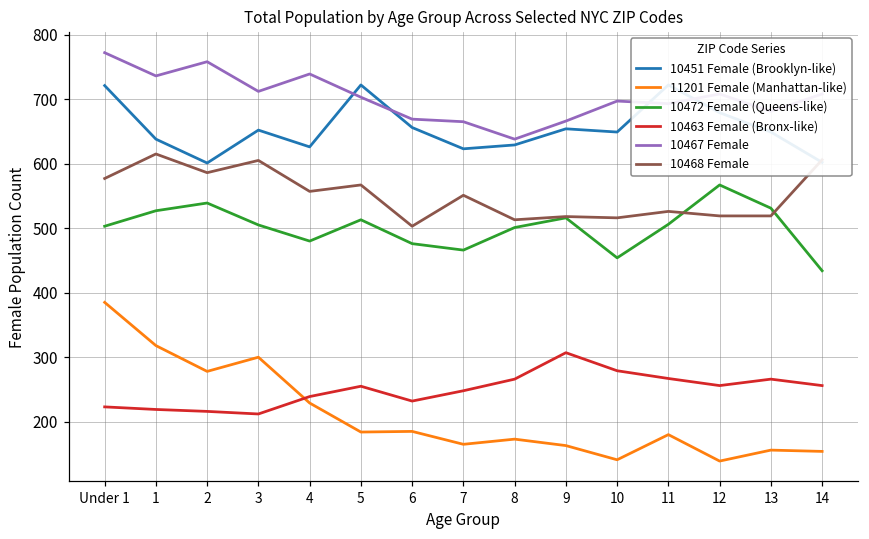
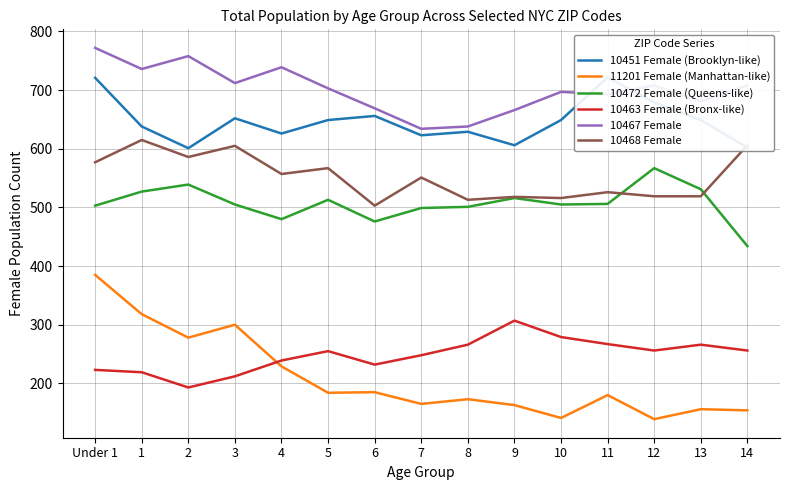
10463 Female (Bronx-like), 2: 220 -> 190
10451 Female (Brooklyn-like), 5: 720 -> 650
10472 Female (Queens-like), 7: 470 -> 500
10467 Female, 7: 670 -> 630
10451 Female (Brooklyn-like), 9: 650 -> 610
10472 Female (Queens-like), 10: 450 -> 510
